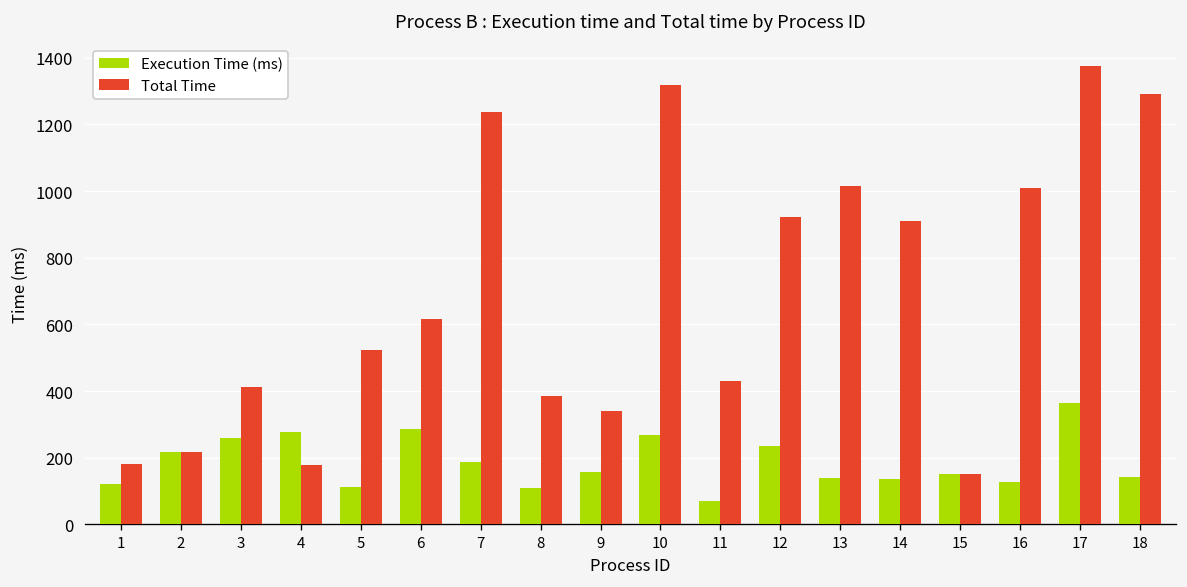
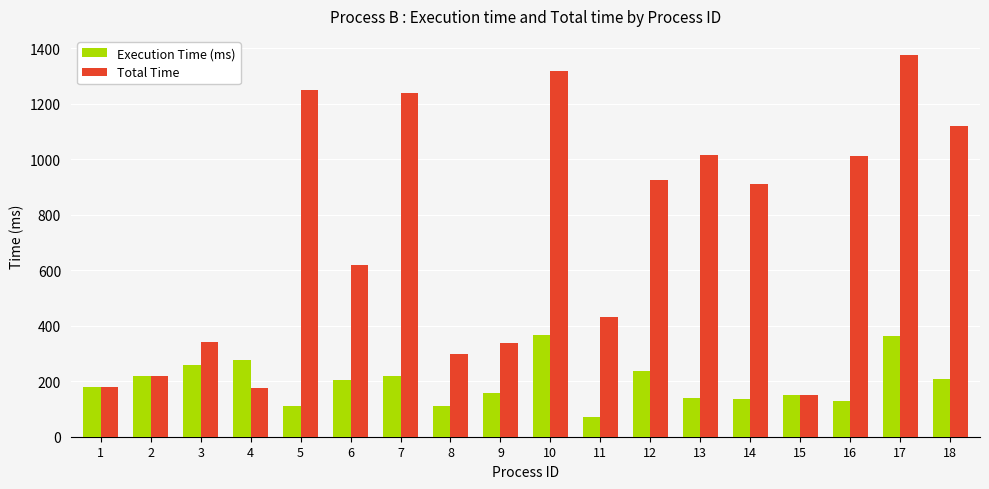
Execution Time (ms), 1: 120 -> 180
Total Time, 3: 410 -> 340
Total Time, 5: 520 -> 1250
Execution Time (ms), 6: 290 -> 210
Execution Time (ms), 7: 190 -> 220
Total Time, 8: 390 -> 300
Execution Time (ms), 10: 270 -> 370
Execution Time (ms), 18: 140 -> 210
Total Time, 18: 1290 -> 1120
